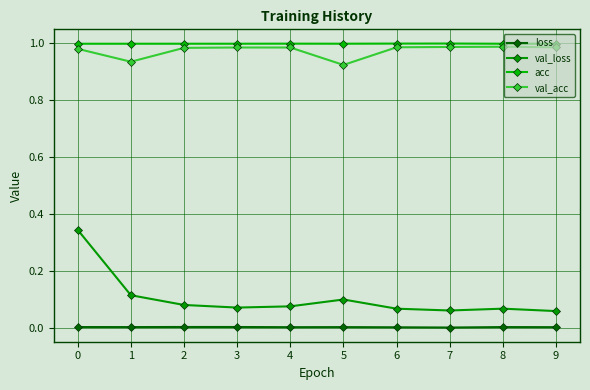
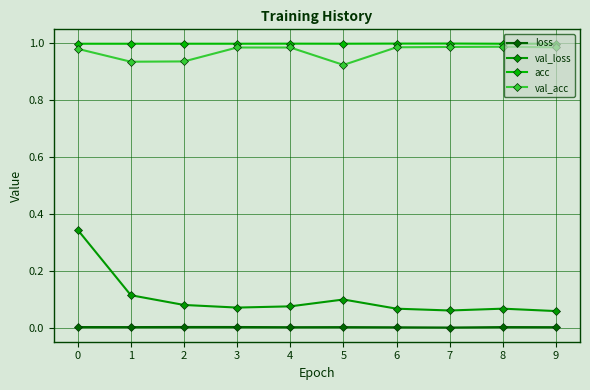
val_acc, 2: 0.98 -> 0.94
